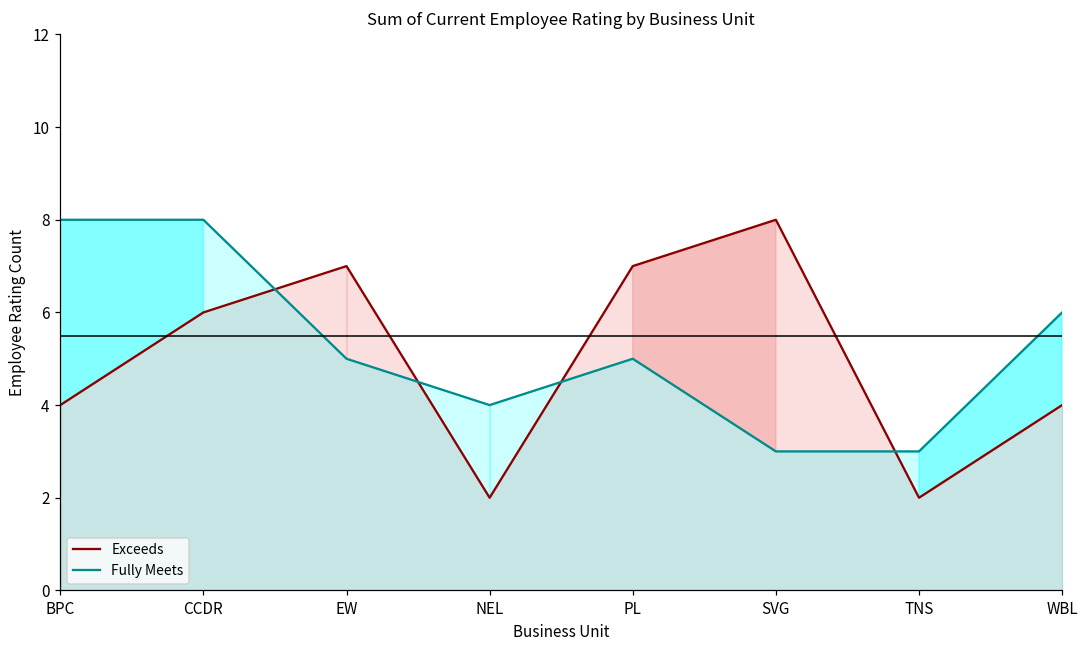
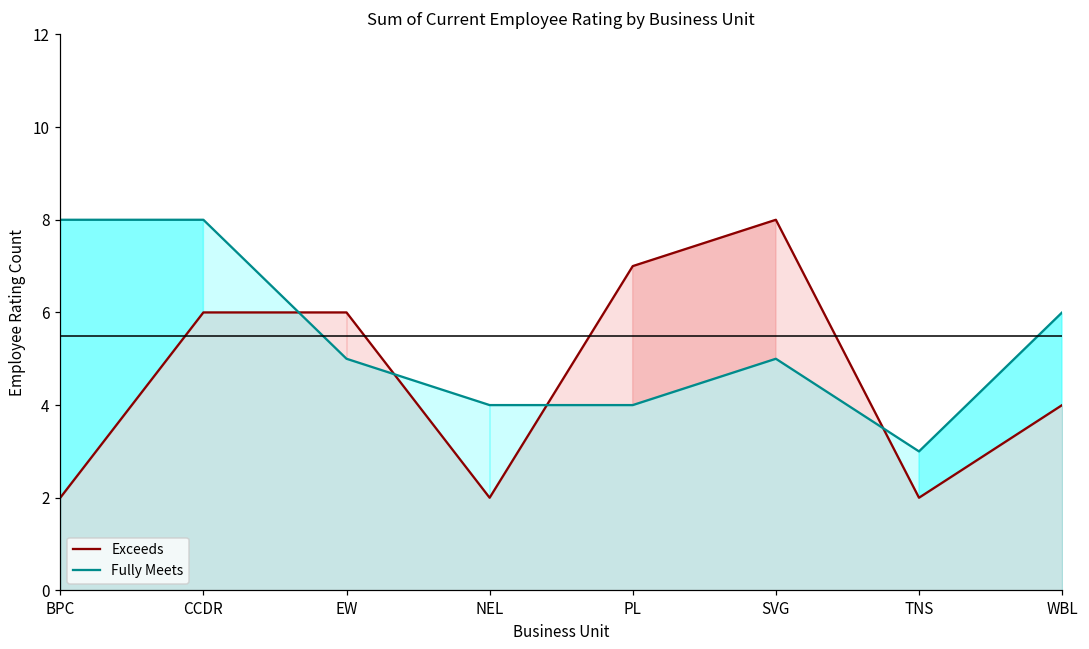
Exceeds, BPC: 4 -> 2
Exceeds, EW: 7 -> 6
Fully Meets, PL: 5 -> 4
Fully Meets, SVG: 3 -> 5
